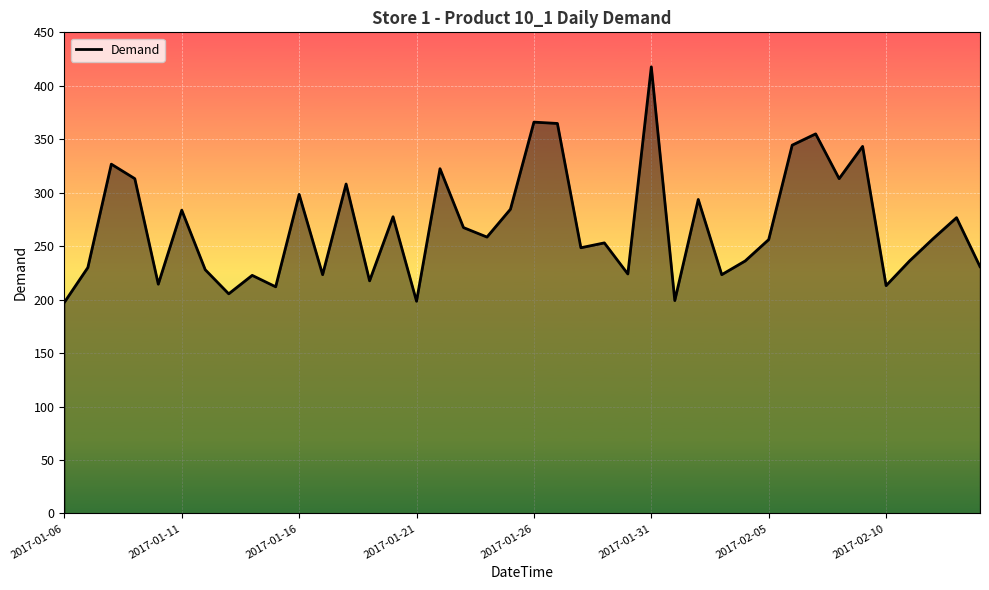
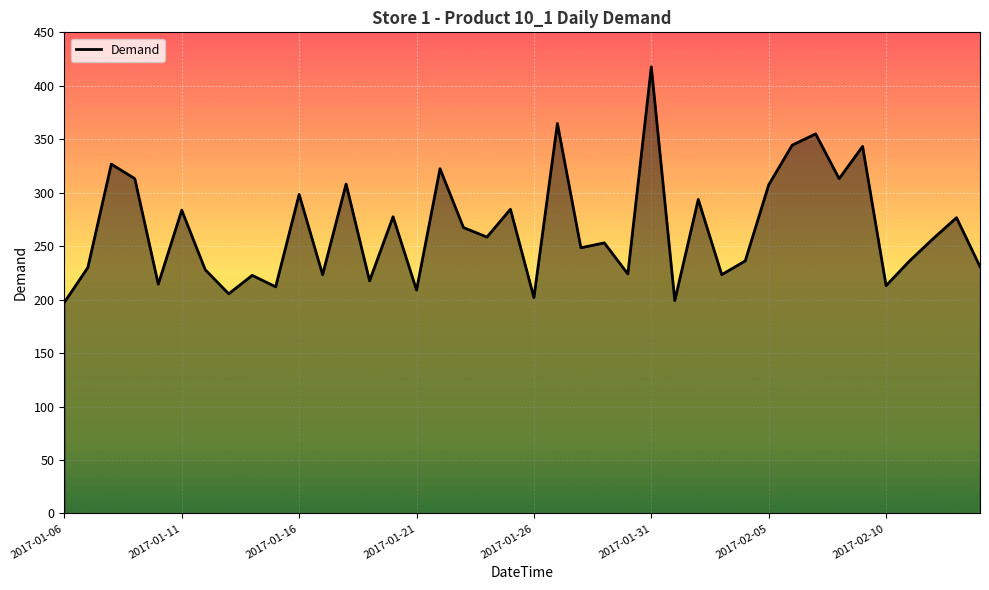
2017-01-21: 198 -> 209
2017-01-26: 366 -> 202
2017-02-05: 256 -> 307
